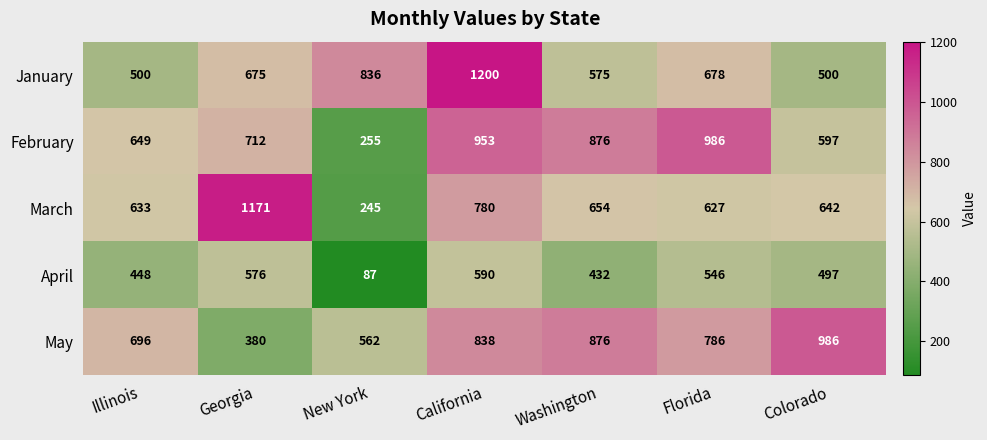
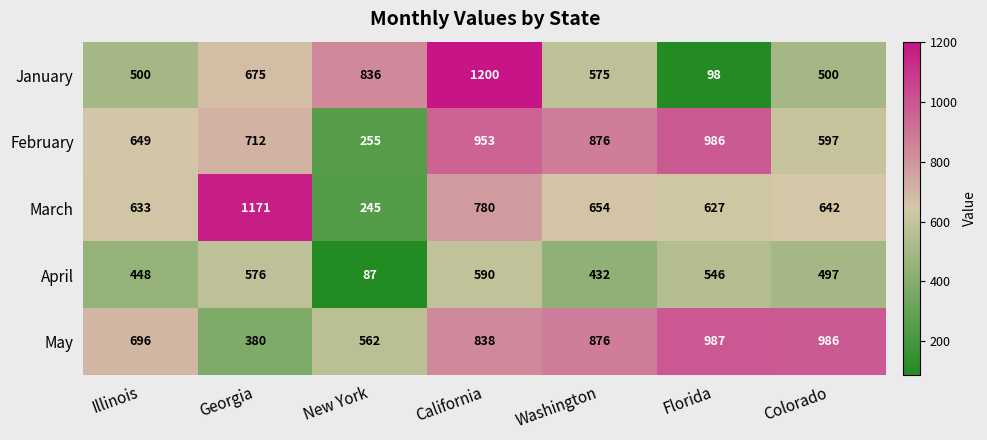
January, Florida: 678 -> 98
May, Florida: 786 -> 987
